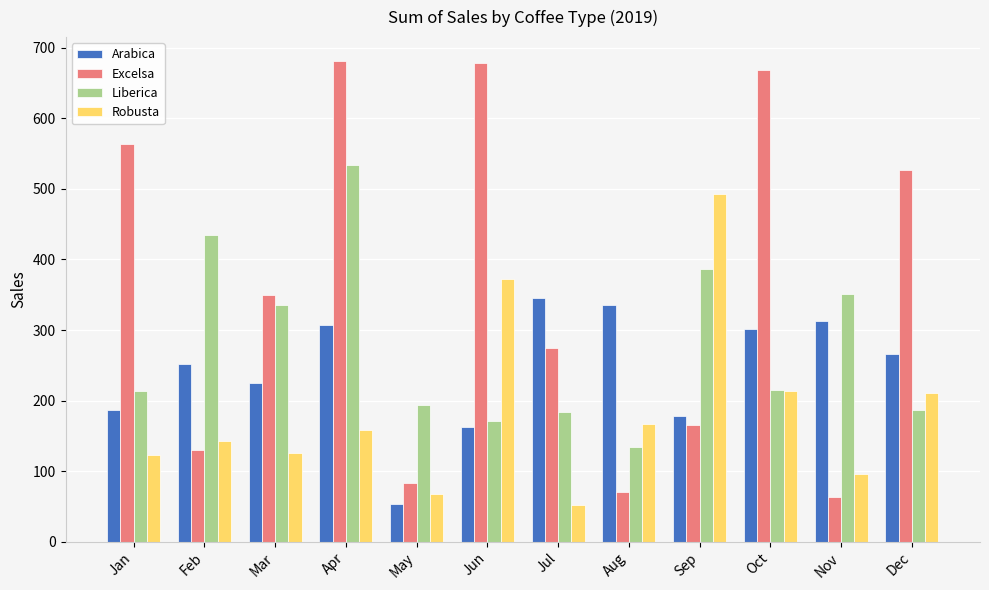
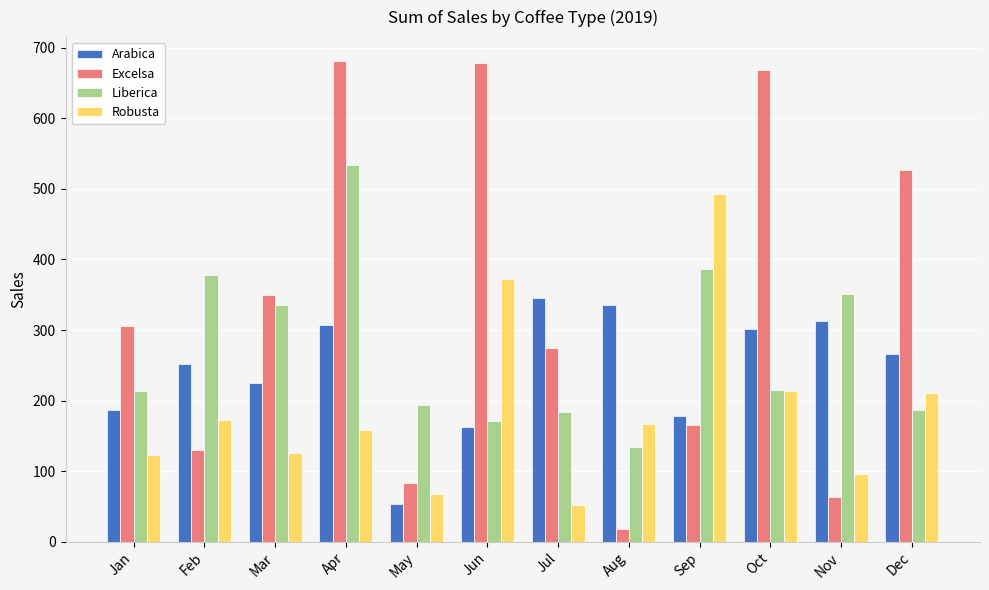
Excelsa, Jan: 560 -> 310
Liberica, Feb: 430 -> 380
Robusta, Feb: 140 -> 170
Excelsa, Aug: 70 -> 20
